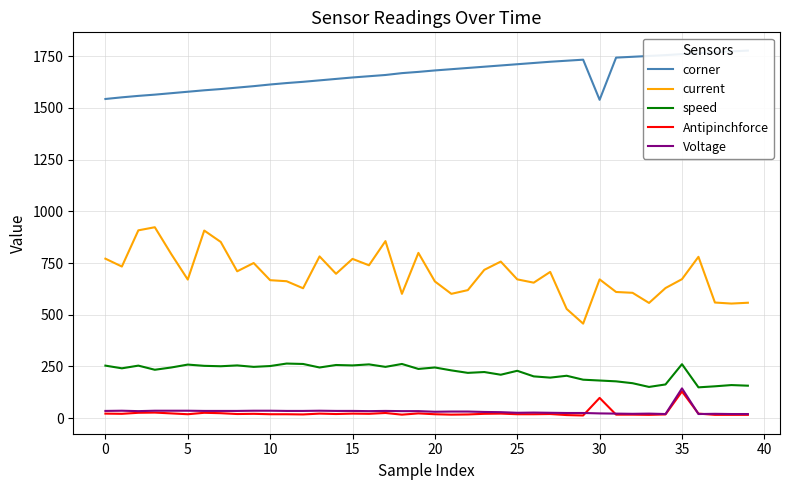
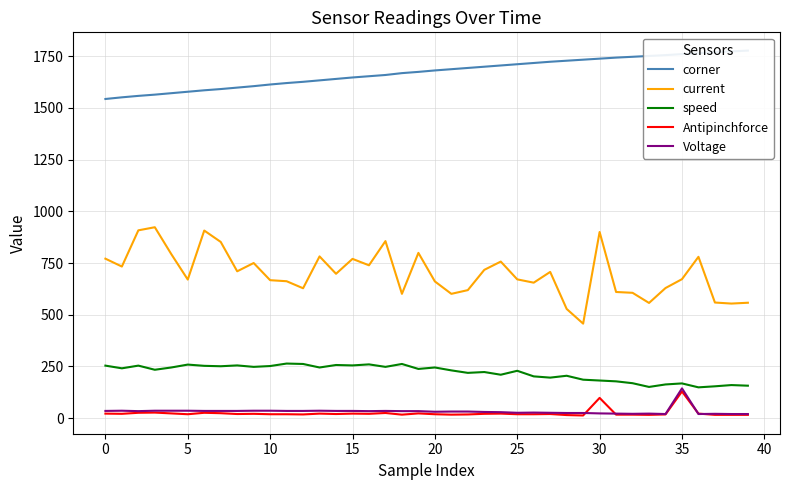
corner, 30: 1540 -> 1740
current, 30: 670 -> 900
speed, 35: 260 -> 170
